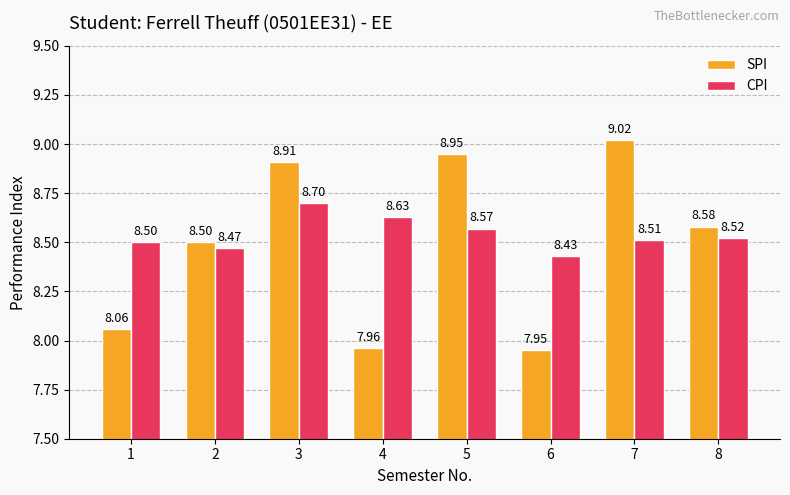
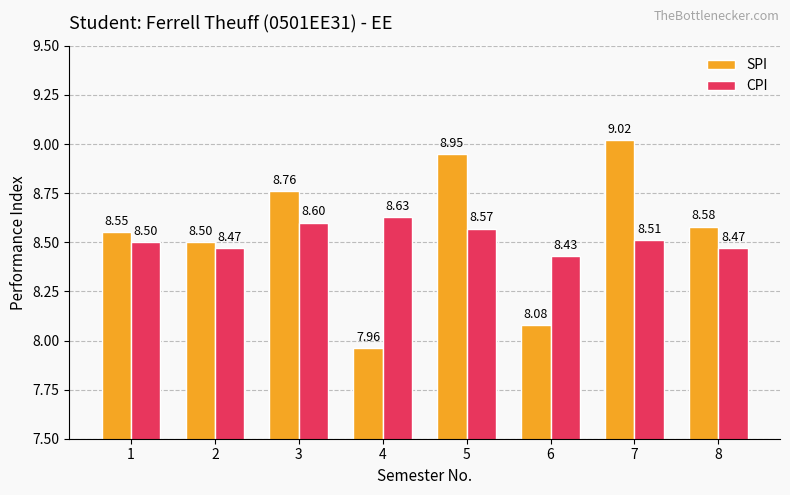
SPI, 1: 8.06 -> 8.55
SPI, 3: 8.91 -> 8.76
CPI, 3: 8.70 -> 8.60
SPI, 6: 7.95 -> 8.08
CPI, 8: 8.52 -> 8.47
